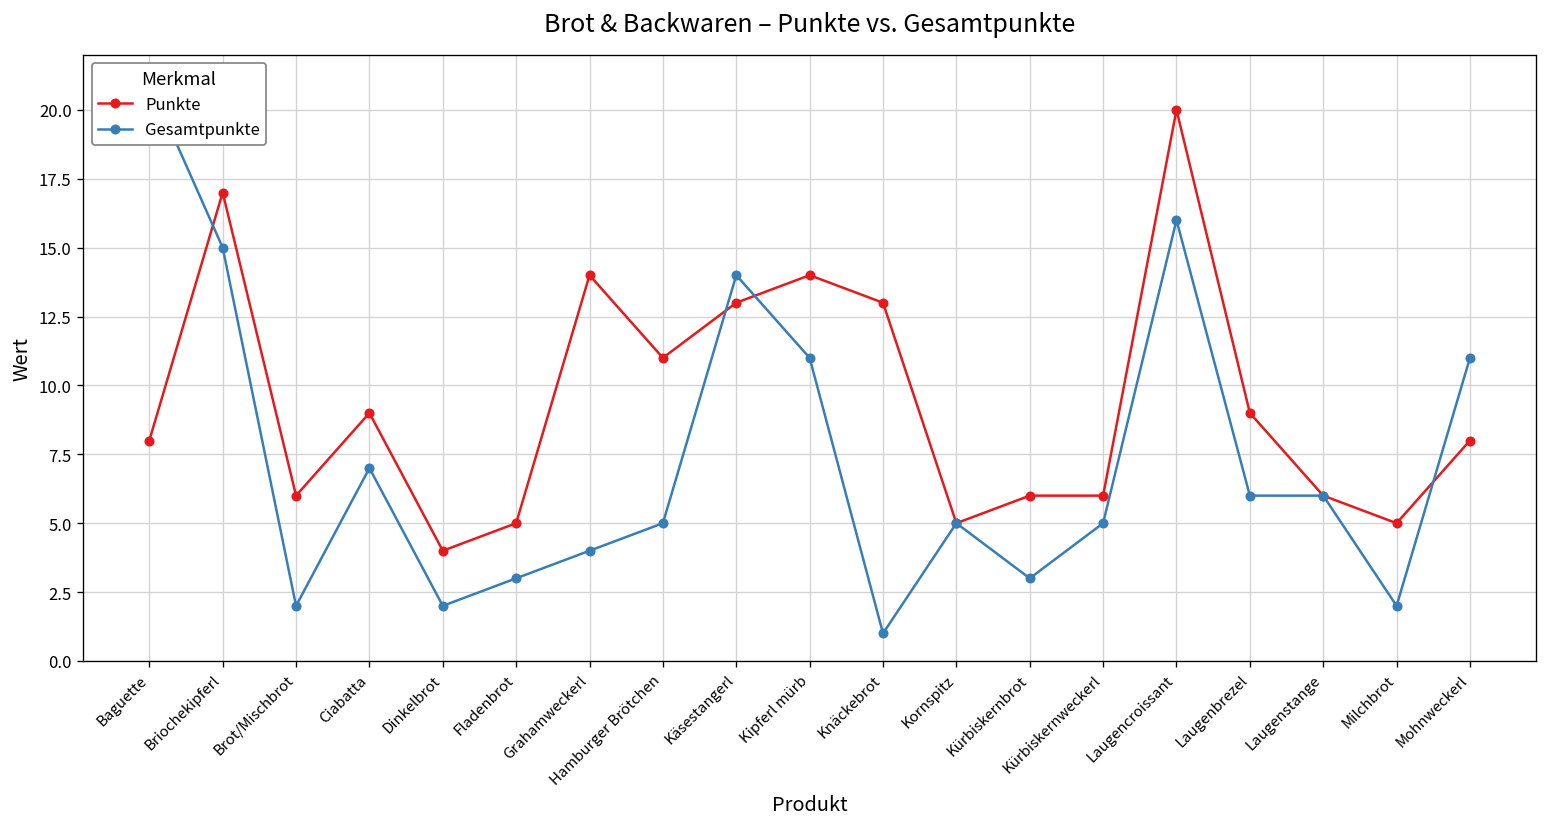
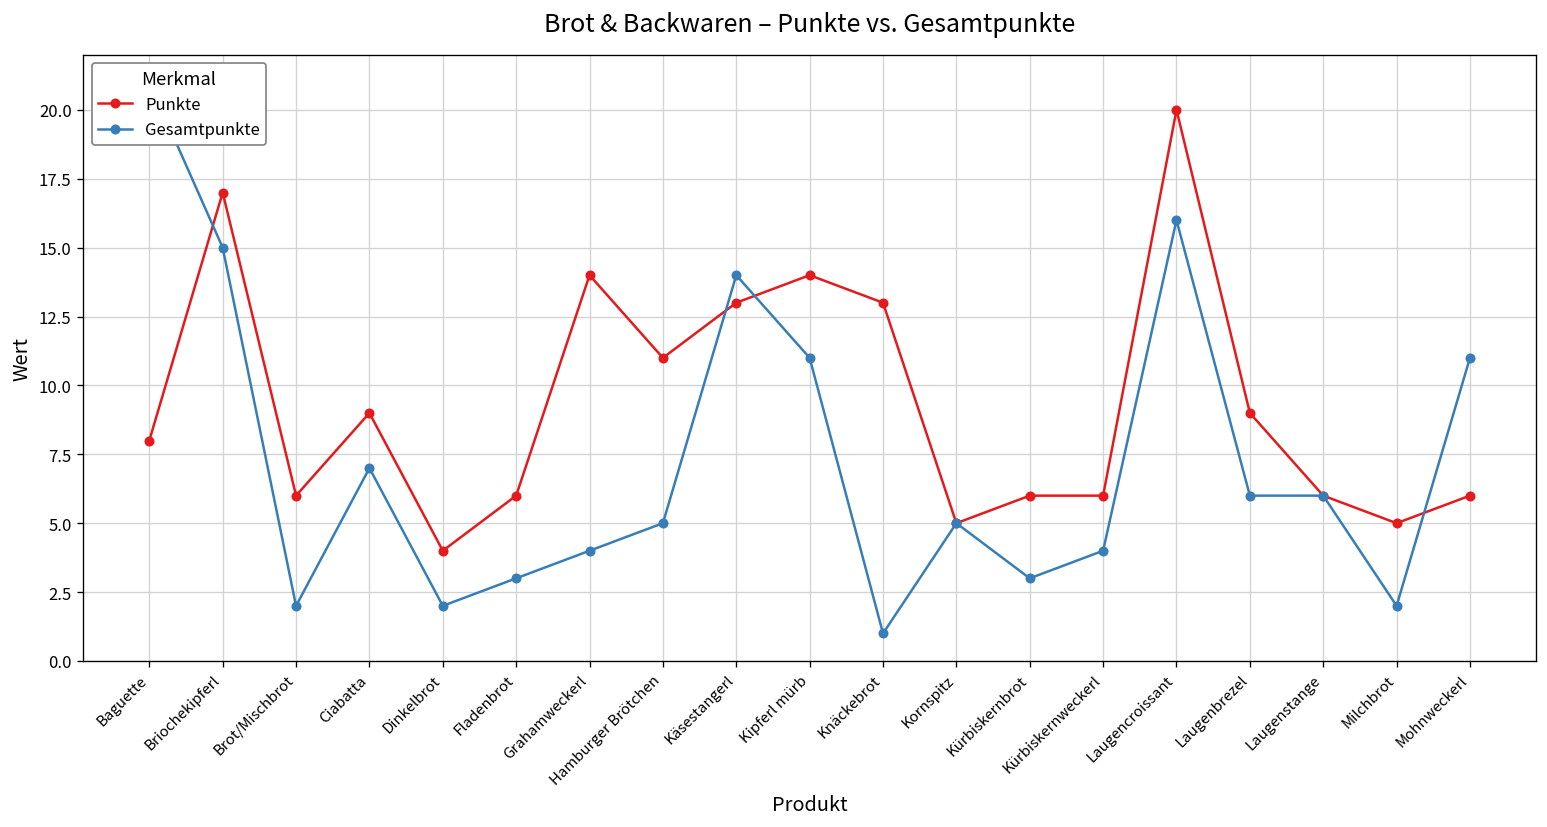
Punkte, Fladenbrot: 5 -> 6
Gesamtpunkte, Kürbiskernweckerl: 5 -> 4
Punkte, Mohnweckerl: 8 -> 6
